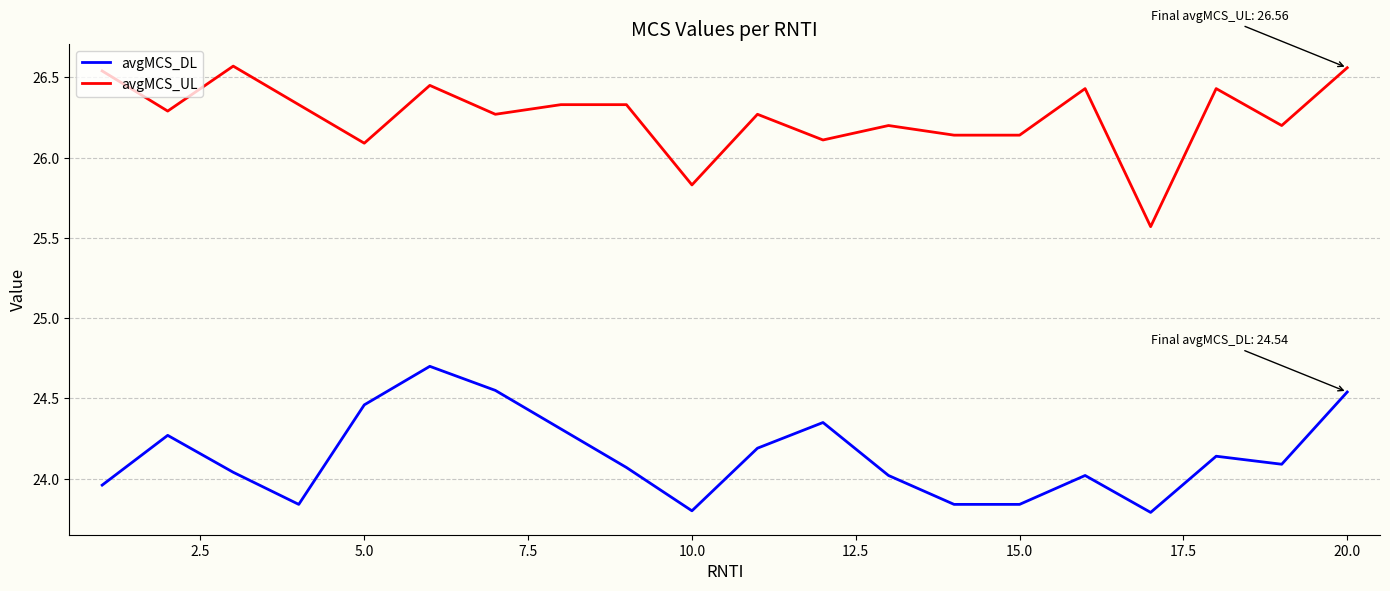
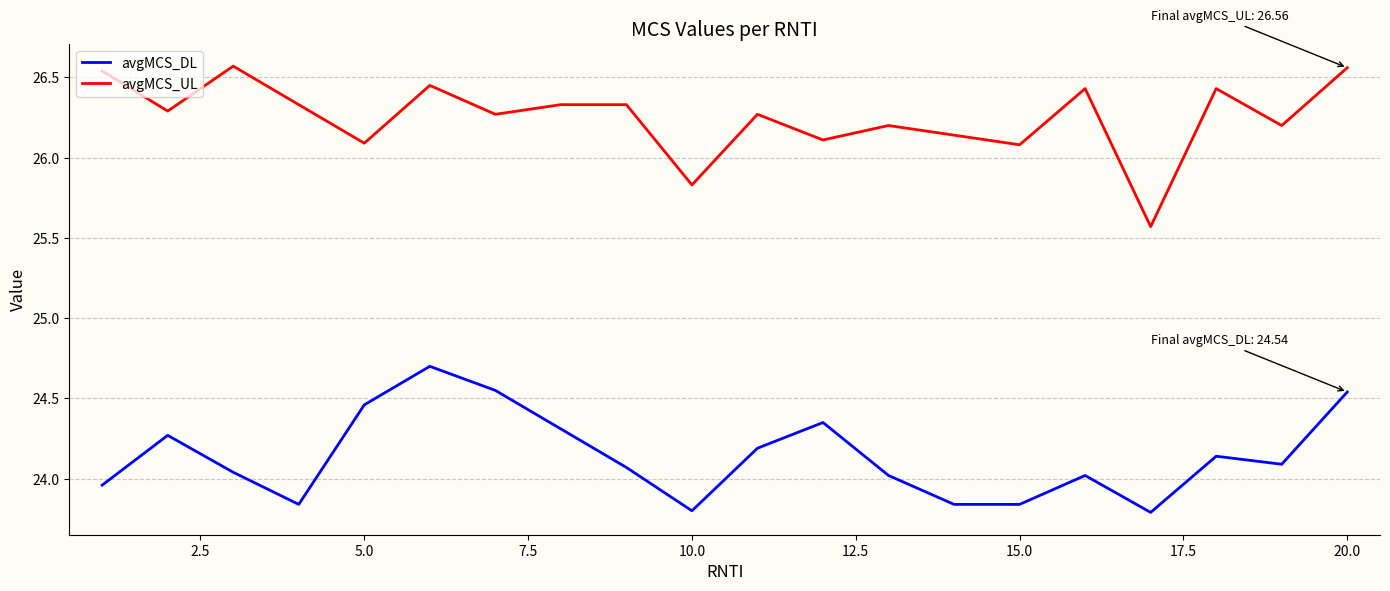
avgMCS_UL, 15.0: 26.14 -> 26.08
